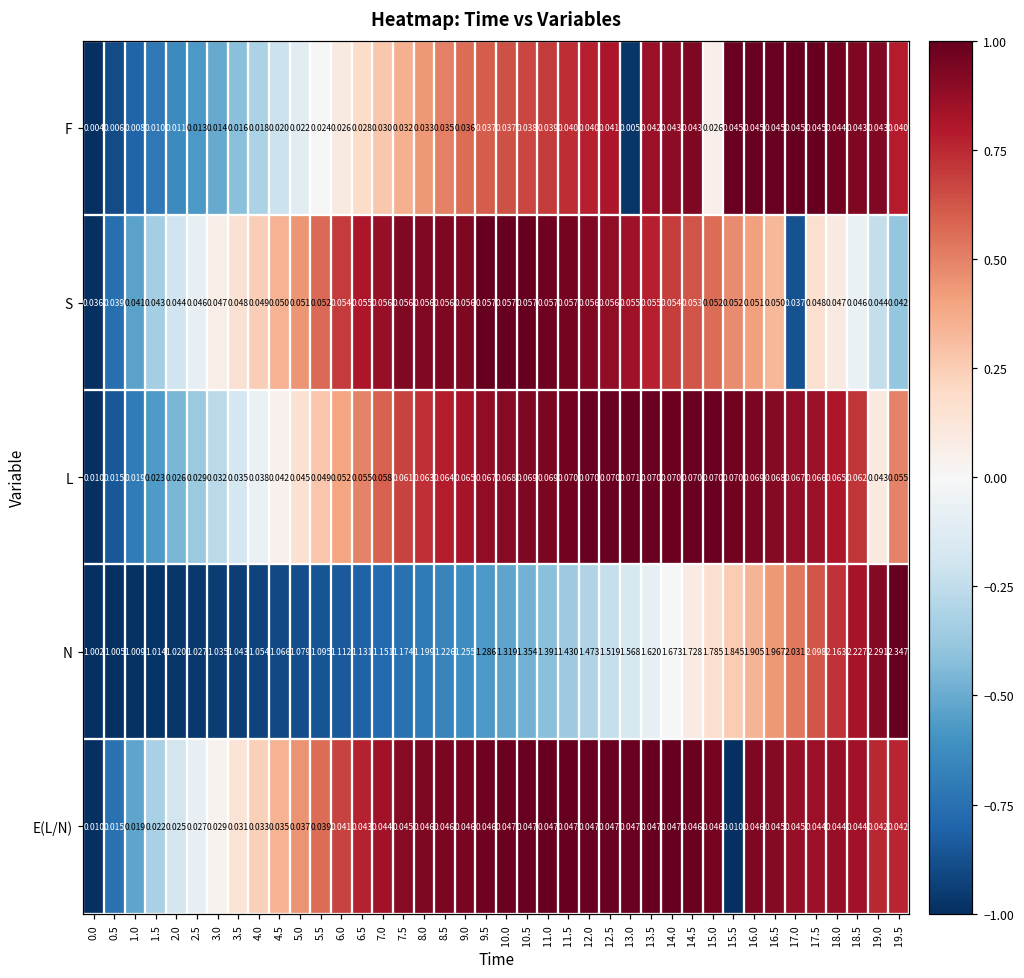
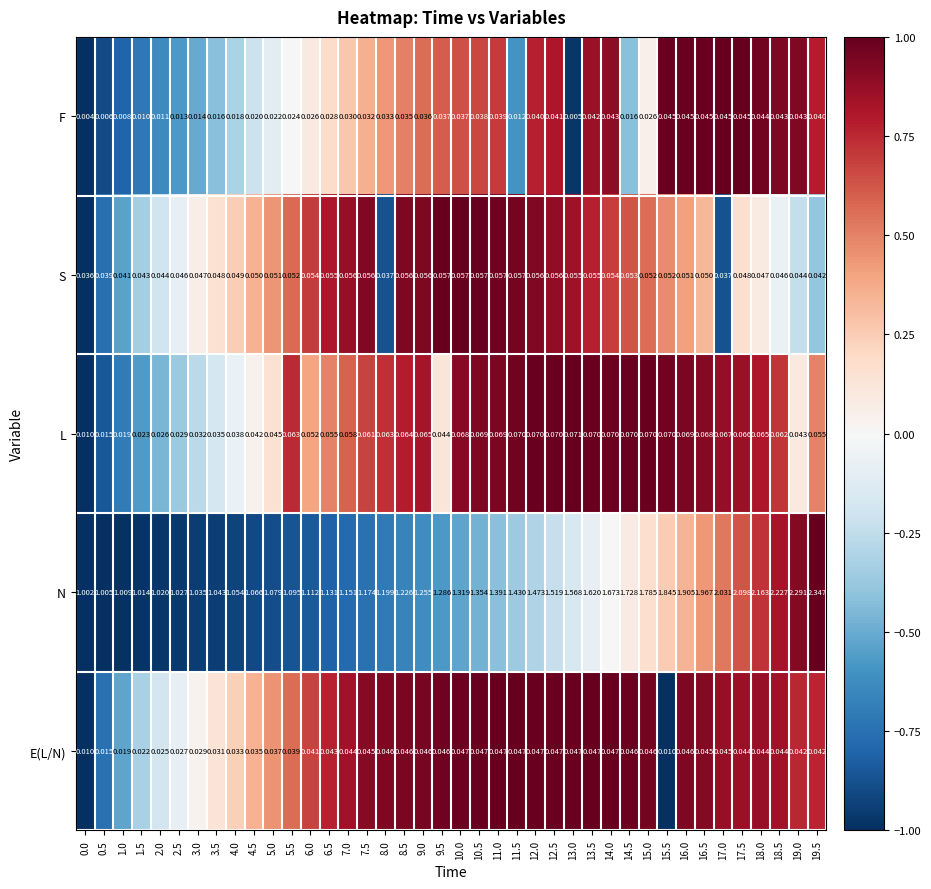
F, 11.5: 0.040 -> 0.012
F, 14.5: 0.043 -> 0.016
S, 8.0: 0.056 -> 0.037
L, 5.5: 0.049 -> 0.063
L, 9.5: 0.067 -> 0.044
